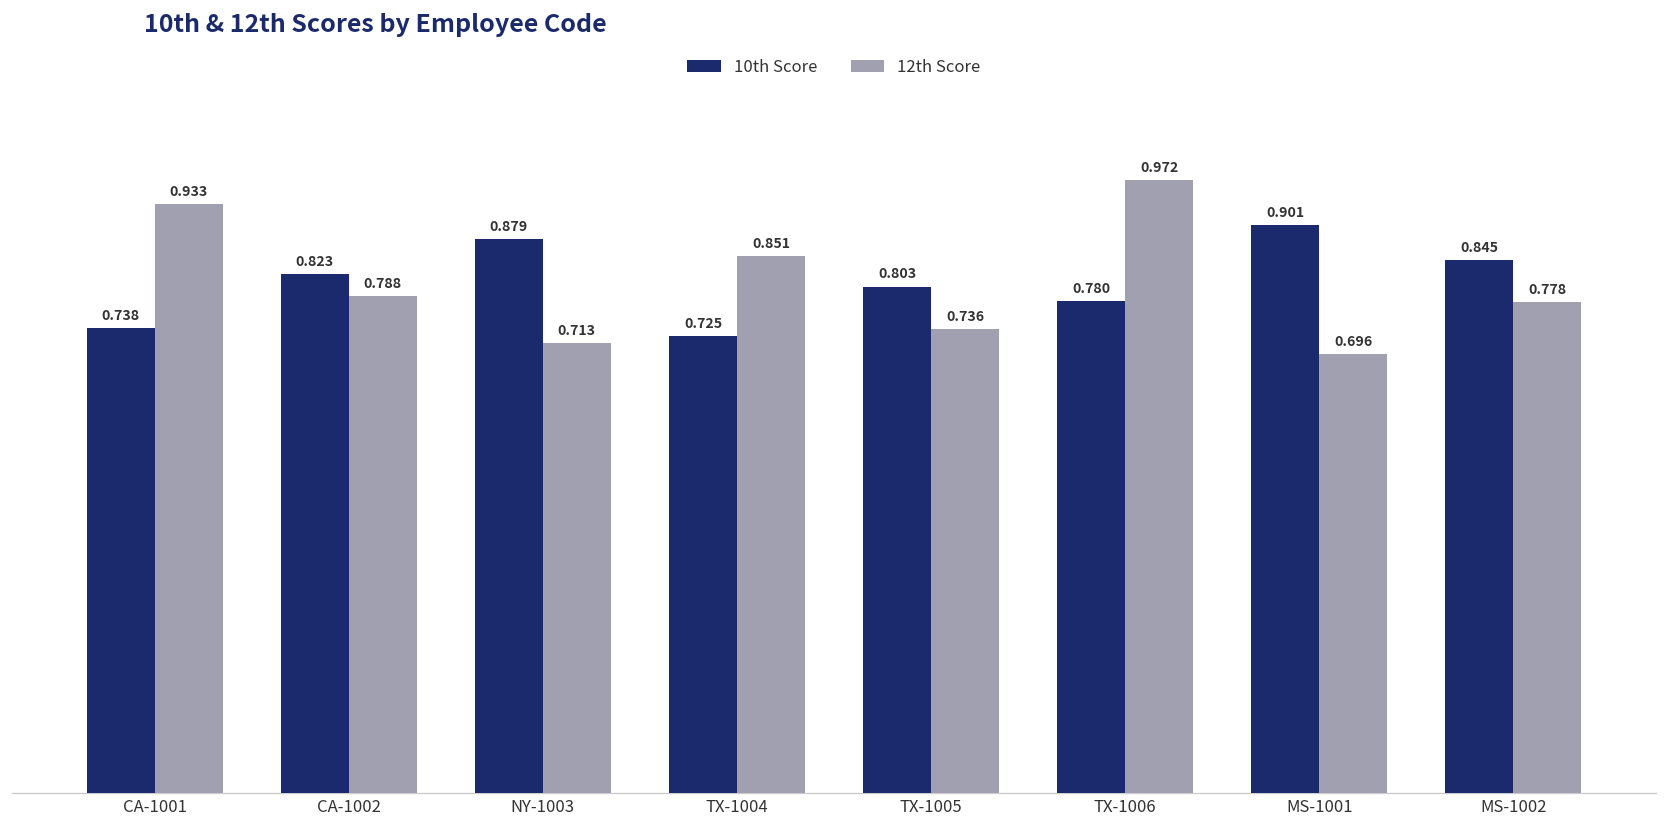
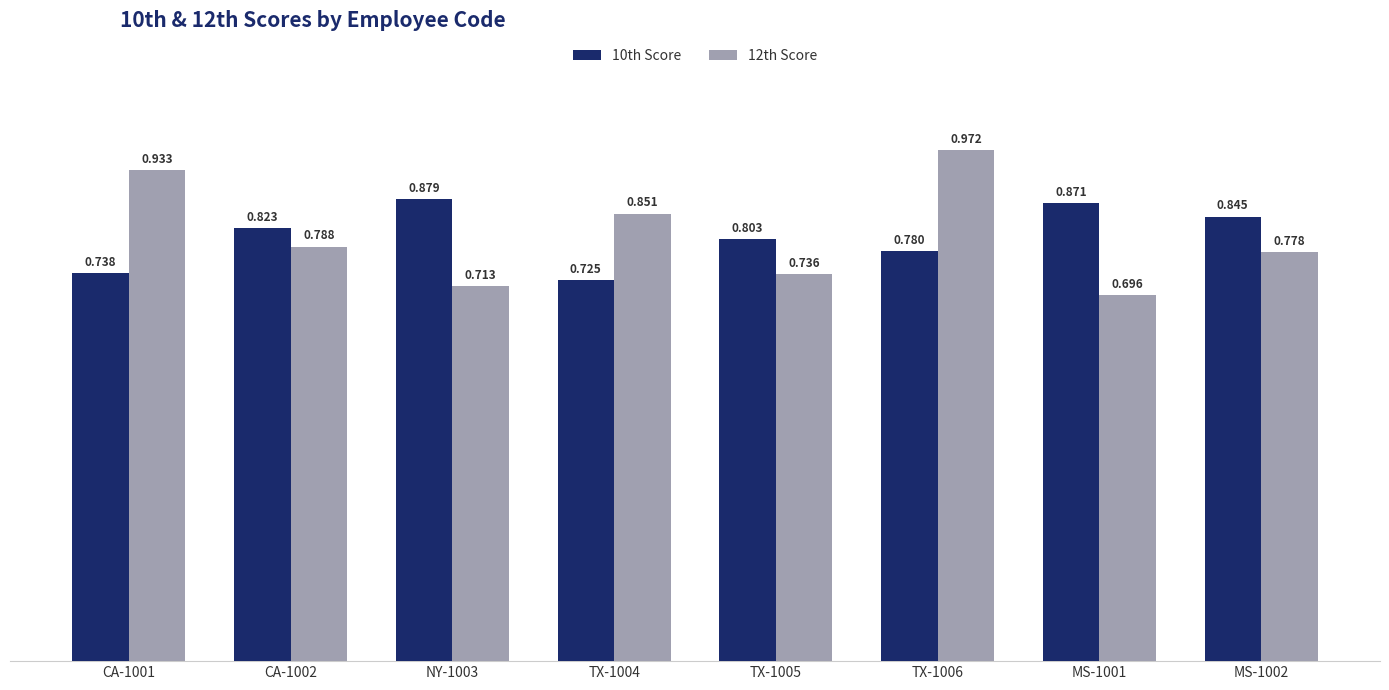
10th Score, MS-1001: 0.901 -> 0.871
